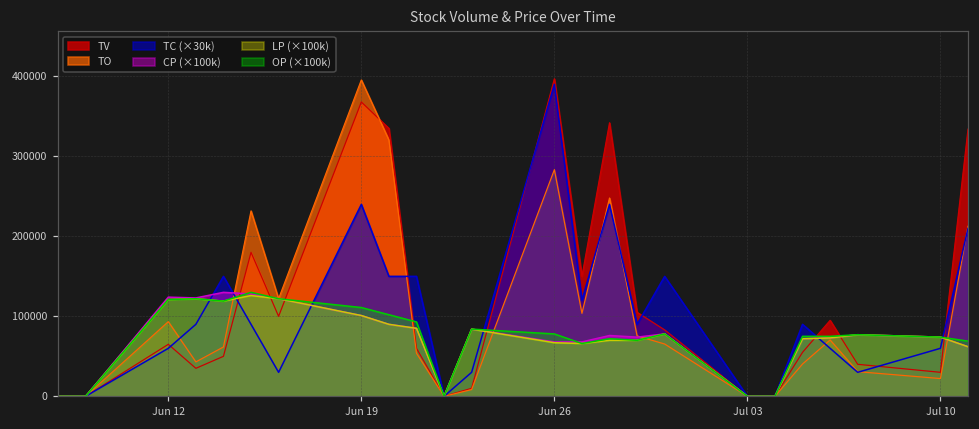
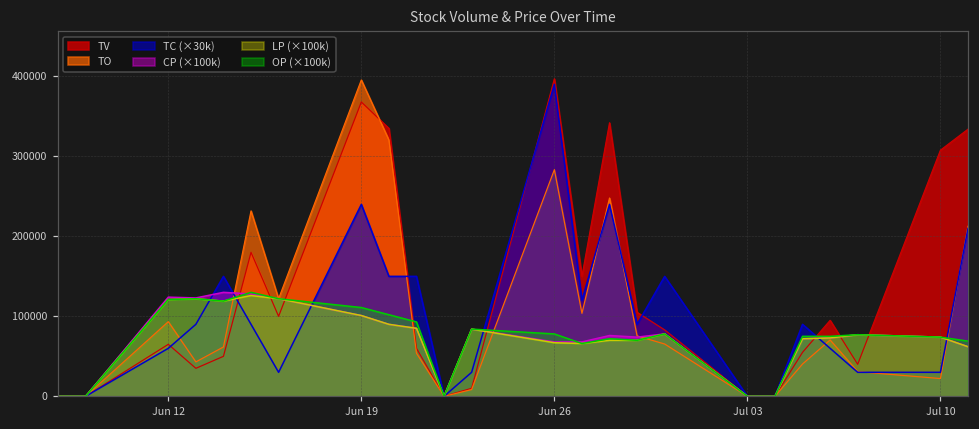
TV, Jul 10: 30000 -> 310000
TC (×30k), Jul 10: 60000 -> 30000
